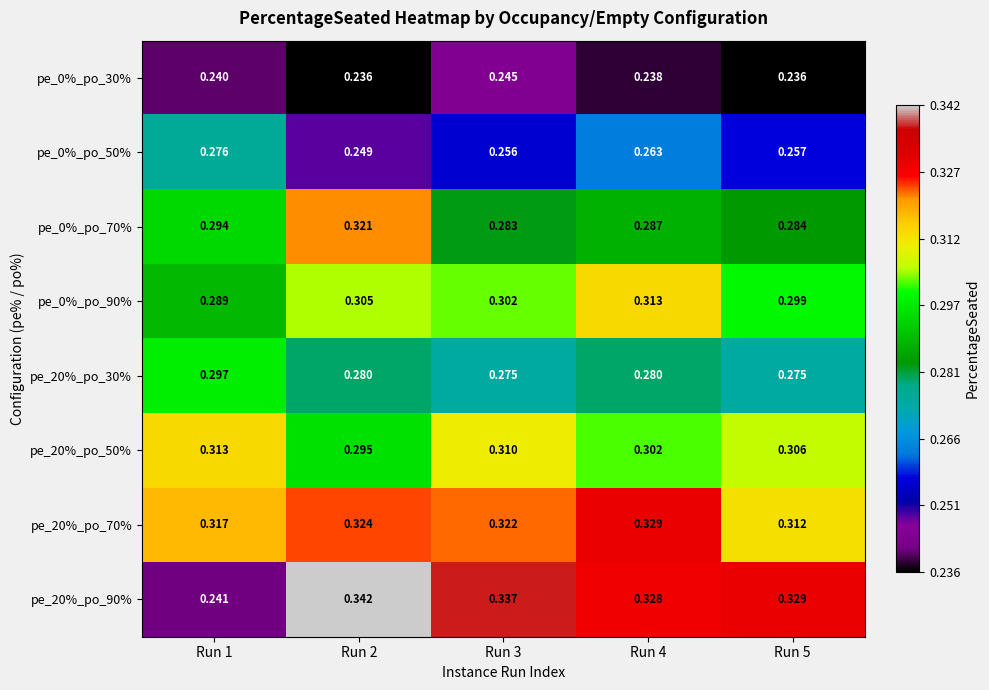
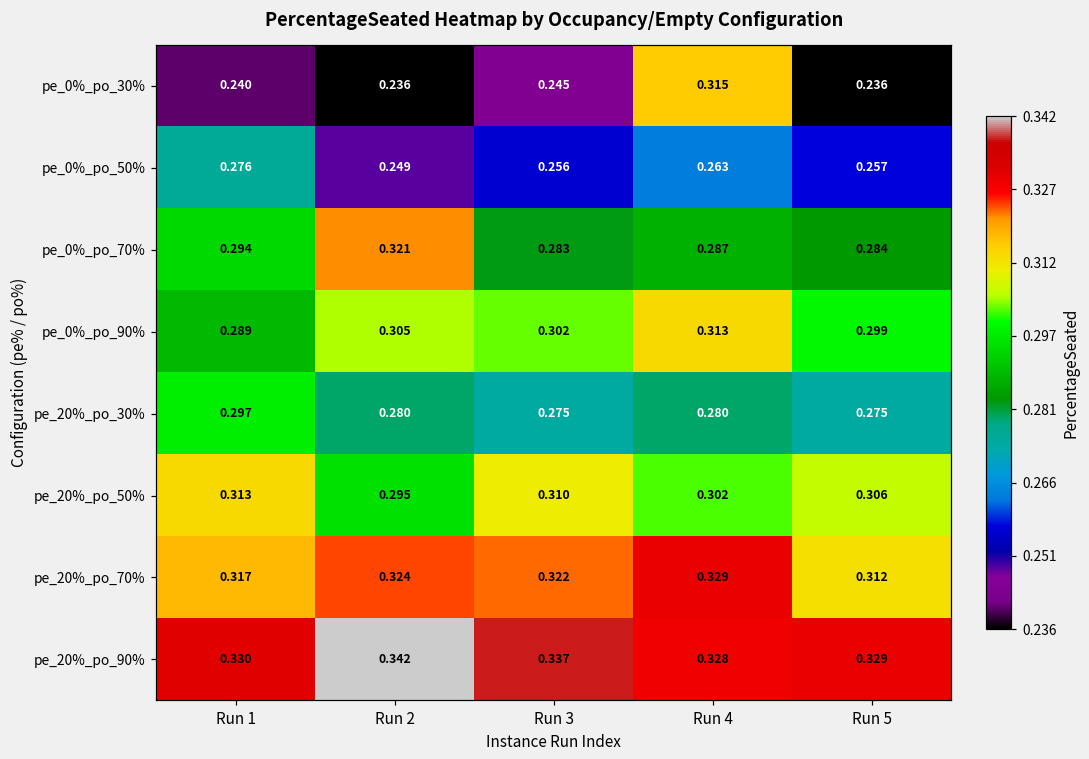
pe_0%_po_30%, Run 4: 0.238 -> 0.315
pe_20%_po_90%, Run 1: 0.241 -> 0.330
